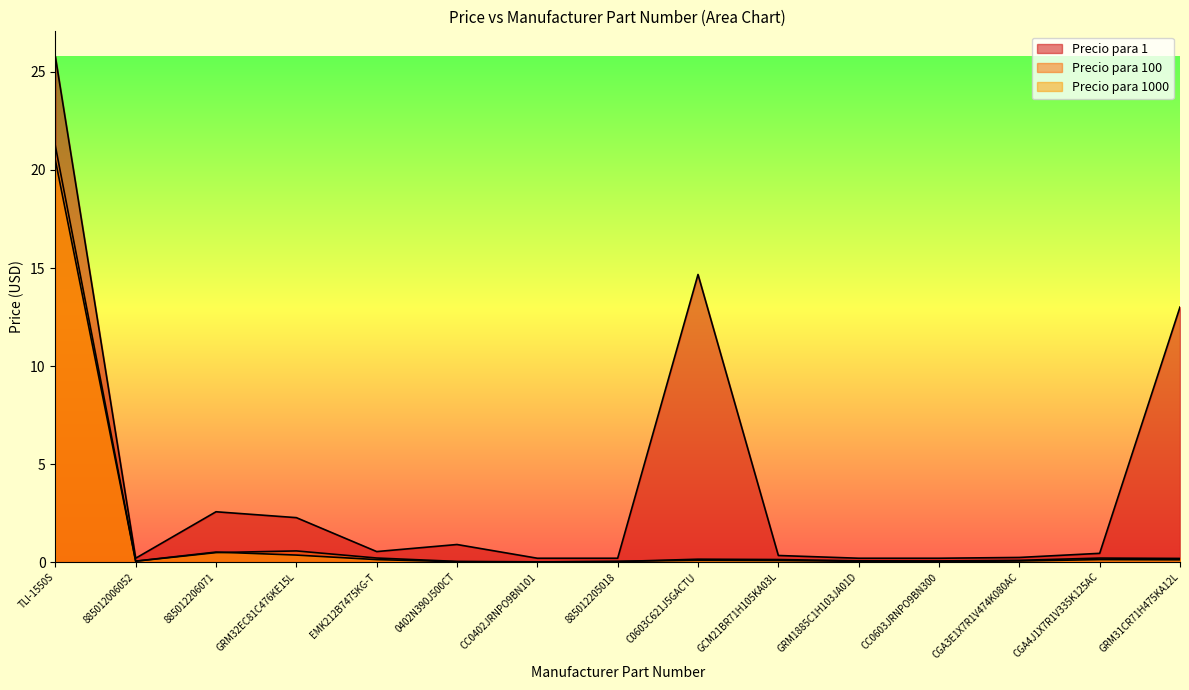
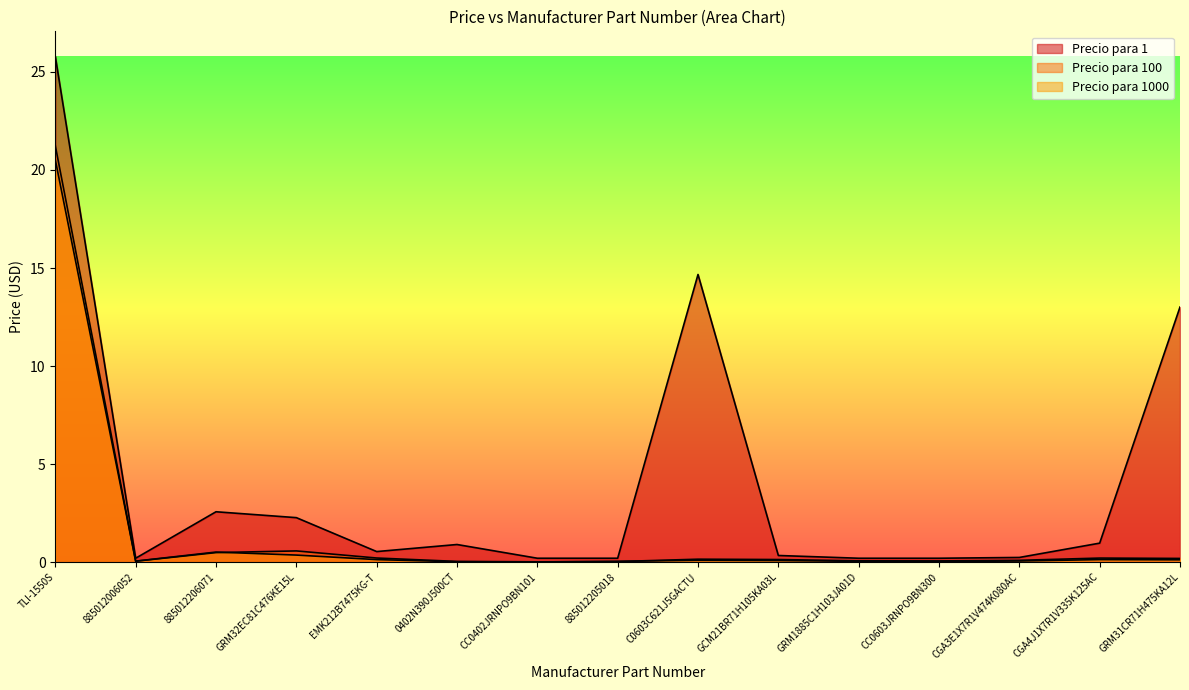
Precio para 1, CGA4J1X7R1V335K125AC: 0.5 -> 1.0
